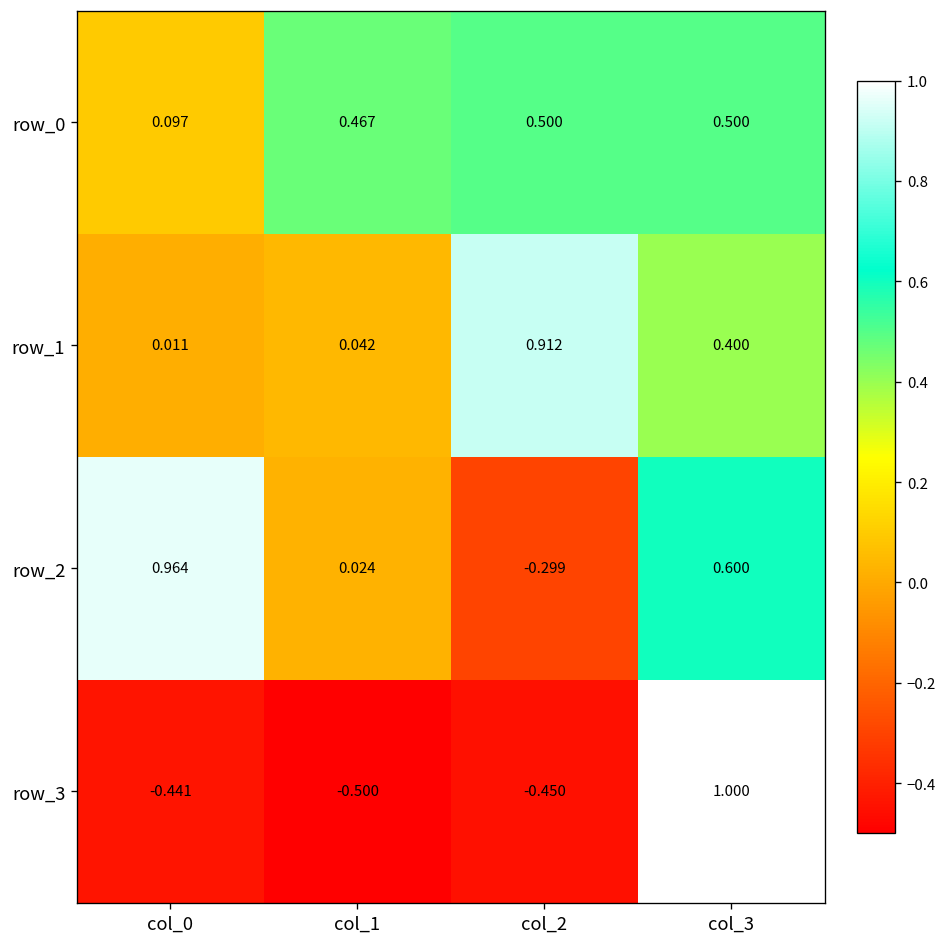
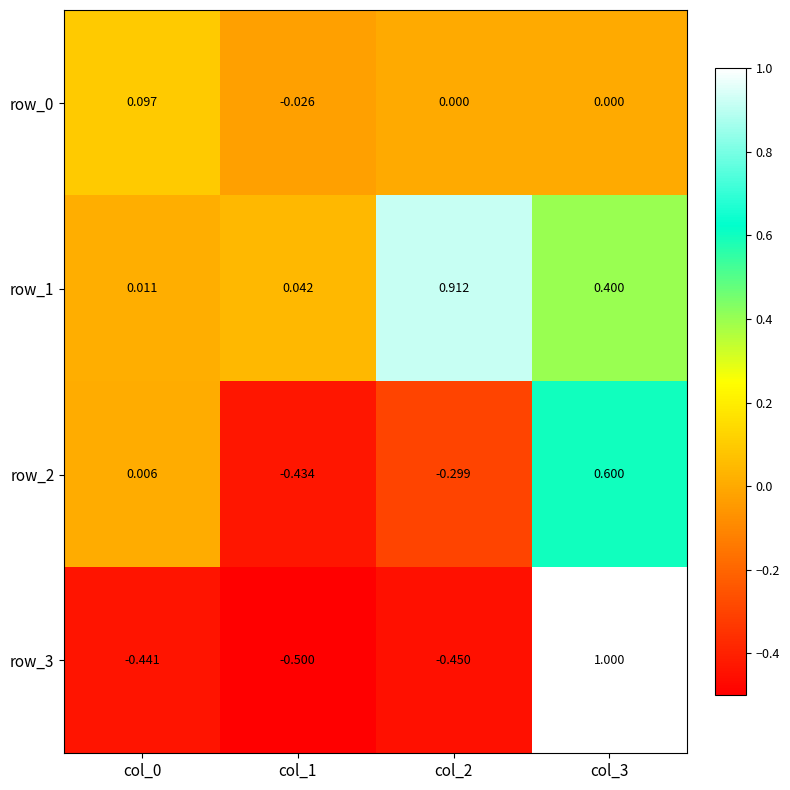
row_0, col_1: 0.467 -> -0.026
row_0, col_2: 0.500 -> 0.000
row_0, col_3: 0.500 -> 0.000
row_2, col_0: 0.964 -> 0.006
row_2, col_1: 0.024 -> -0.434
